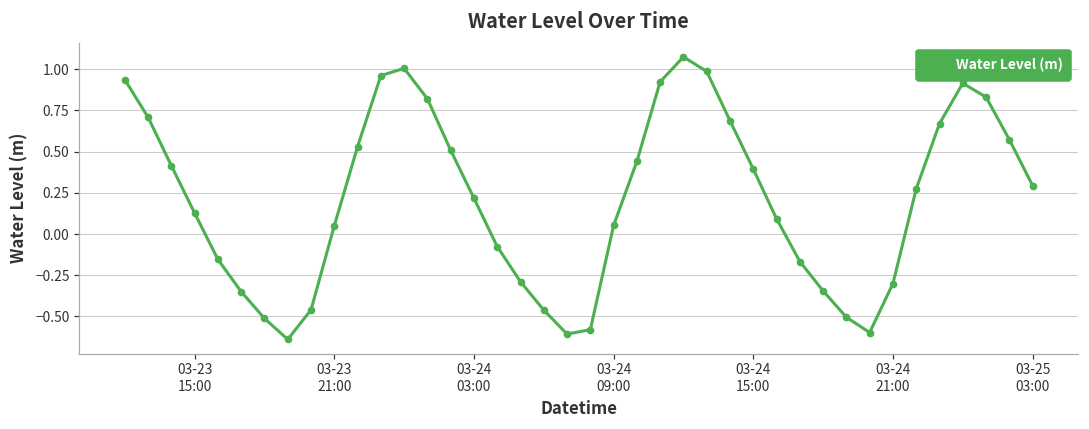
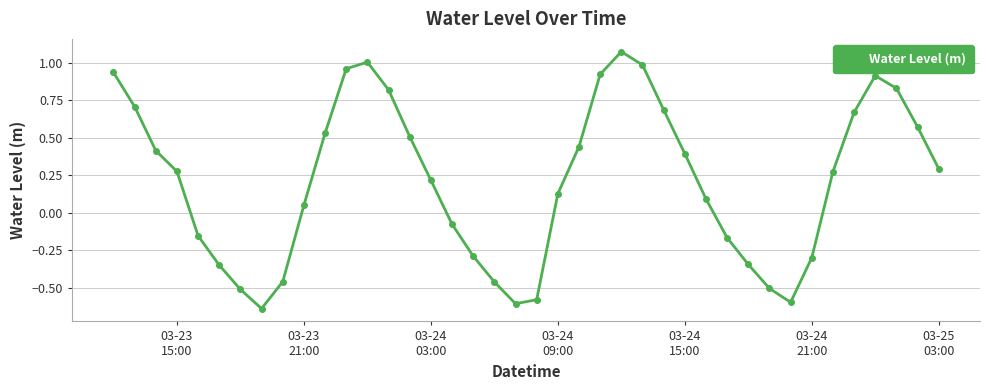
03-23 15:00: 0.13 -> 0.28
03-24 09:00: 0.05 -> 0.13
